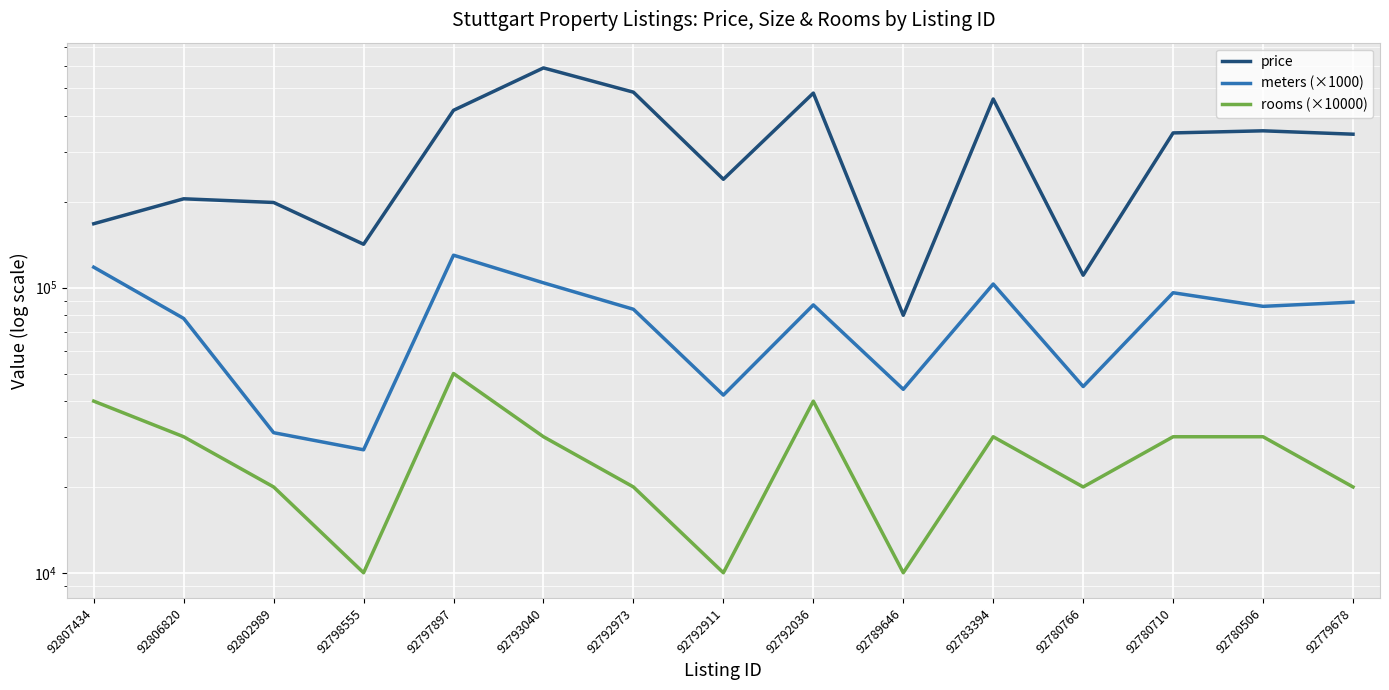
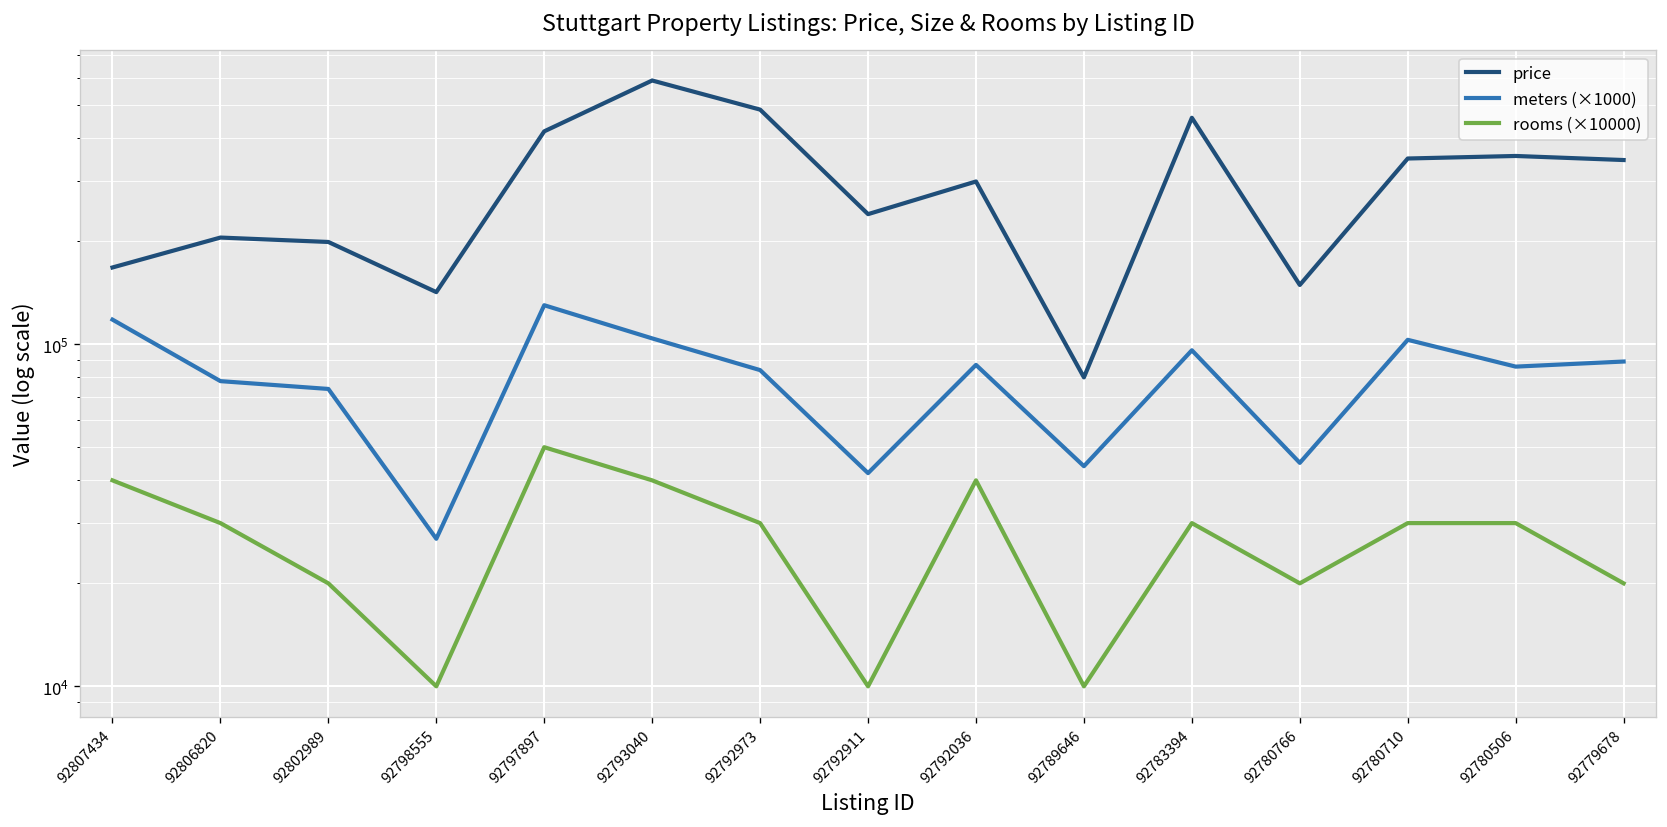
meters (×1000), 92802989: 31000 -> 74000
rooms (×10000), 92793040: 30000 -> 40000
rooms (×10000), 92792973: 20000 -> 30000
price, 92792036: 480000 -> 300000
meters (×1000), 92783394: 103000 -> 96000
price, 92780766: 111000 -> 150000
meters (×1000), 92780710: 96000 -> 103000
